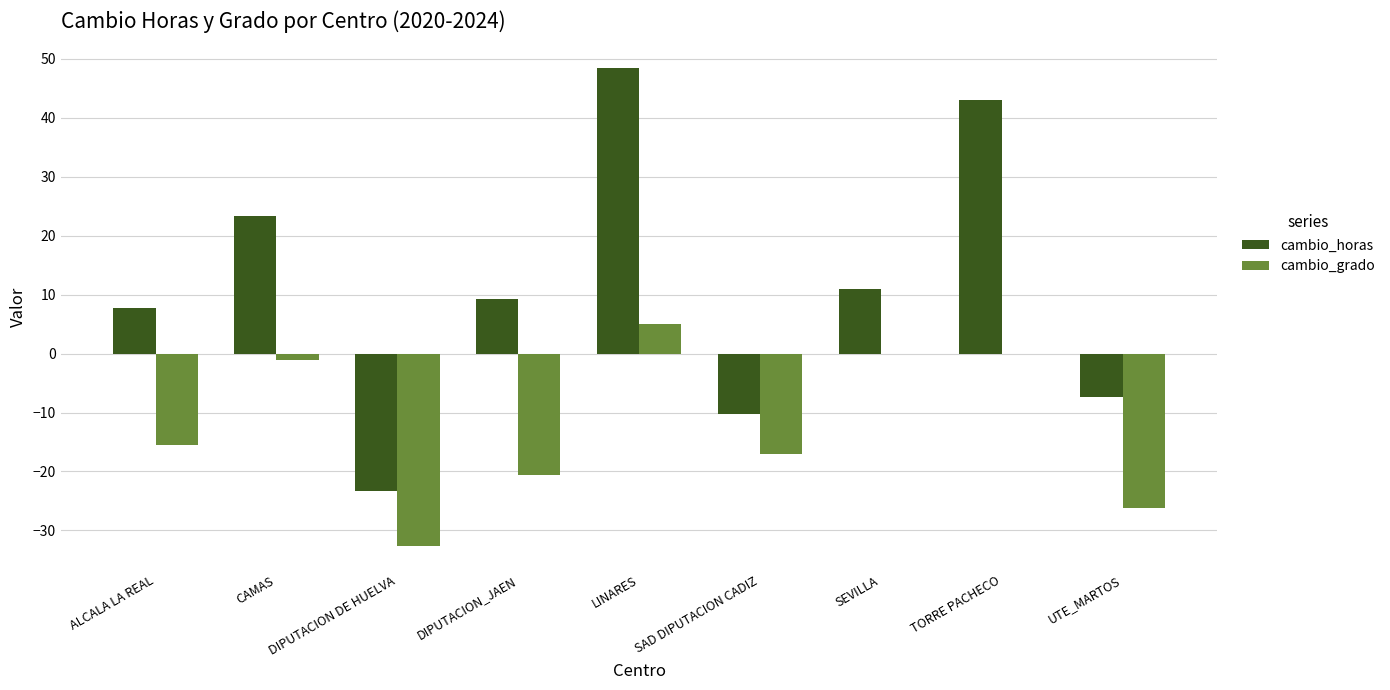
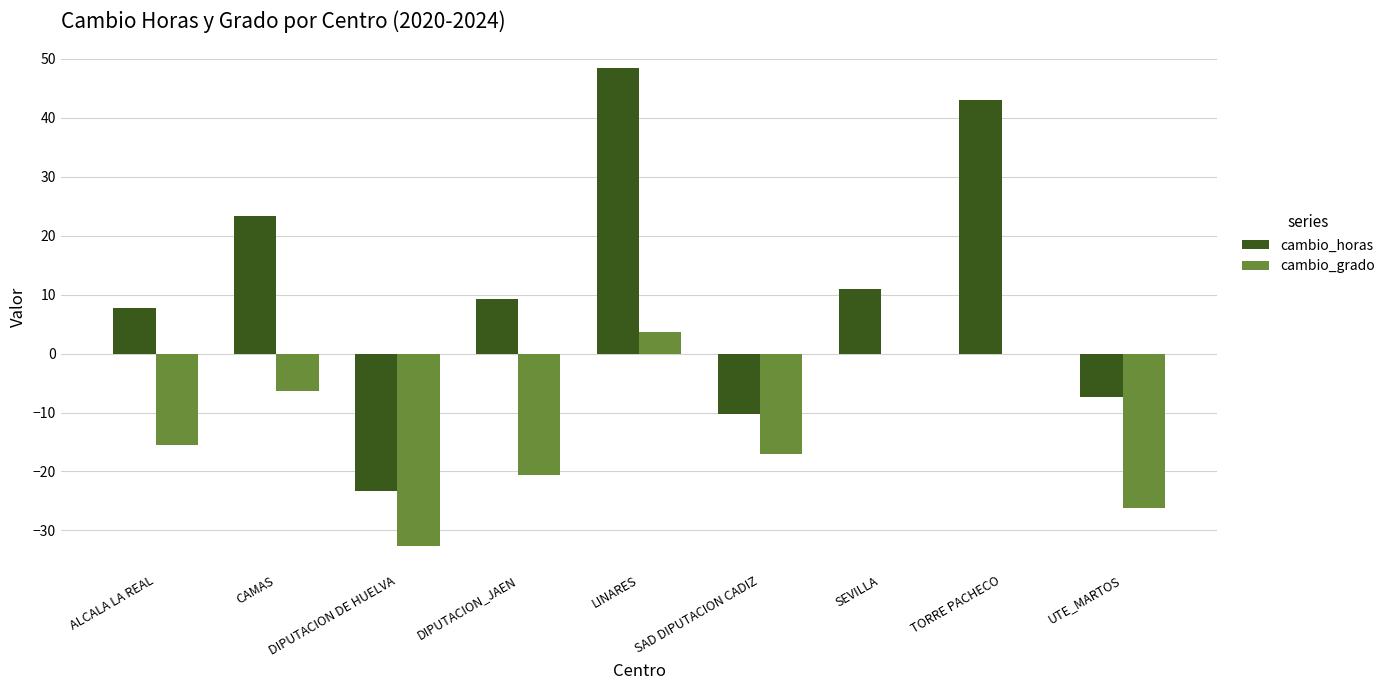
cambio_grado, CAMAS: -1 -> -6
cambio_grado, LINARES: 5 -> 4
